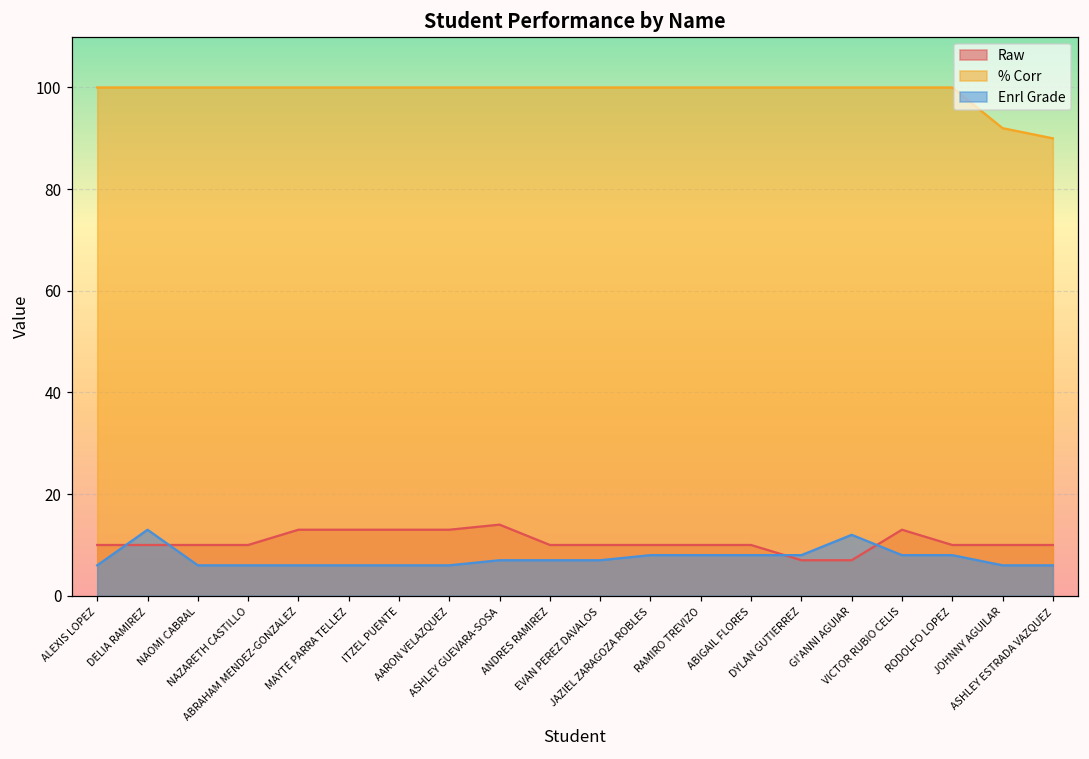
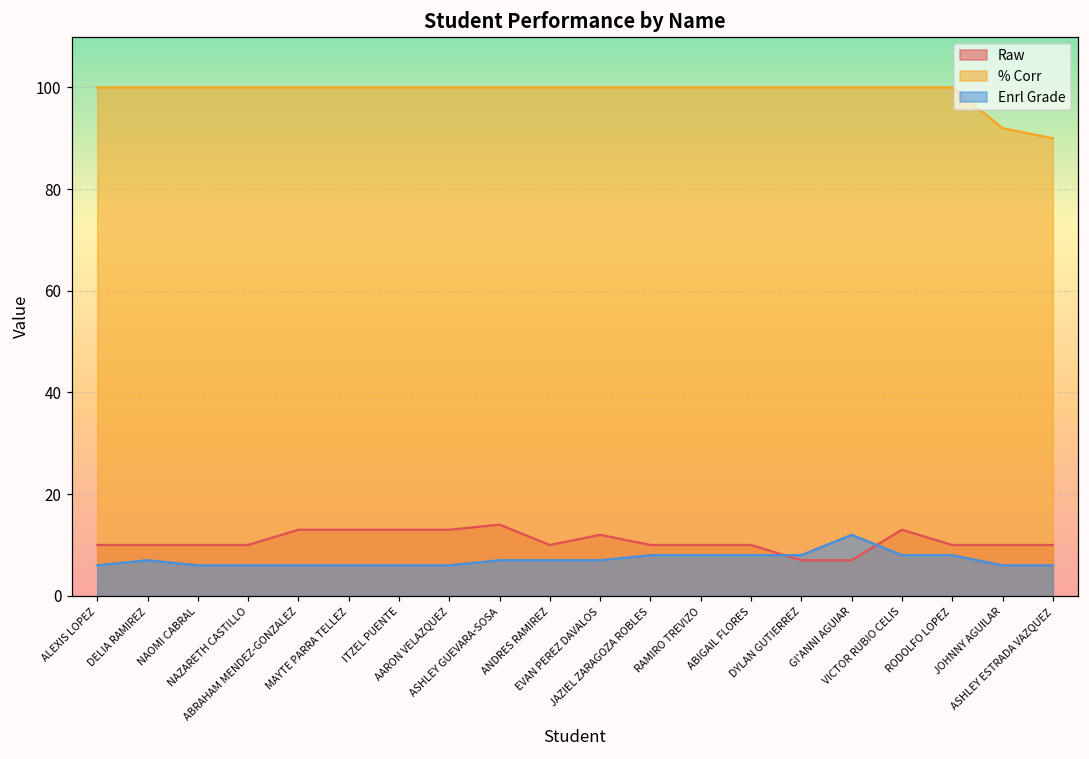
Enrl Grade, DELIA RAMIREZ: 13 -> 7
Raw, EVAN PEREZ DAVALOS: 10 -> 12
